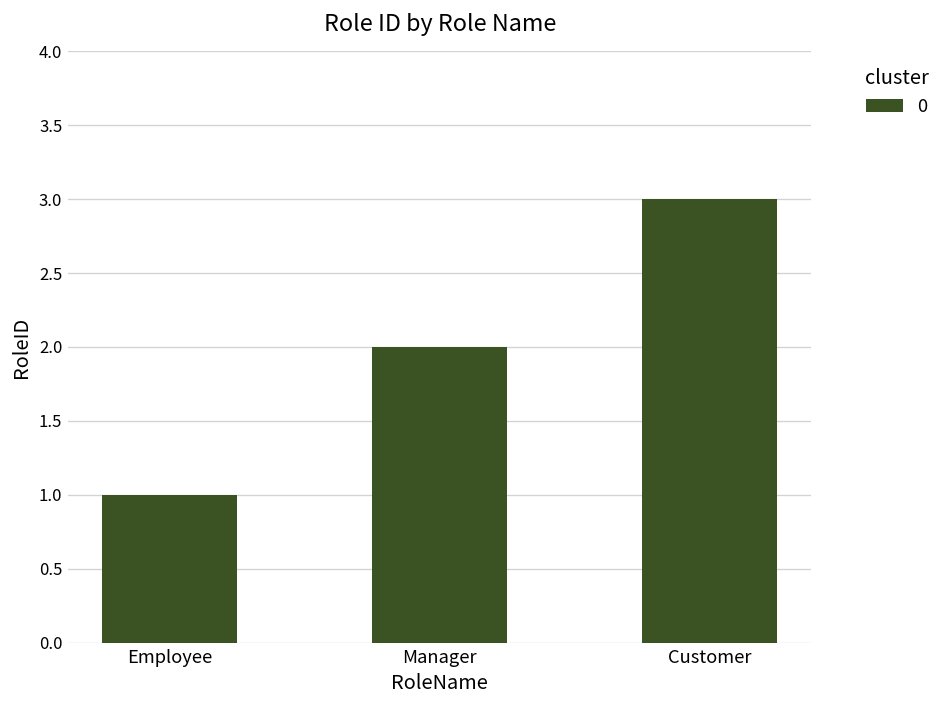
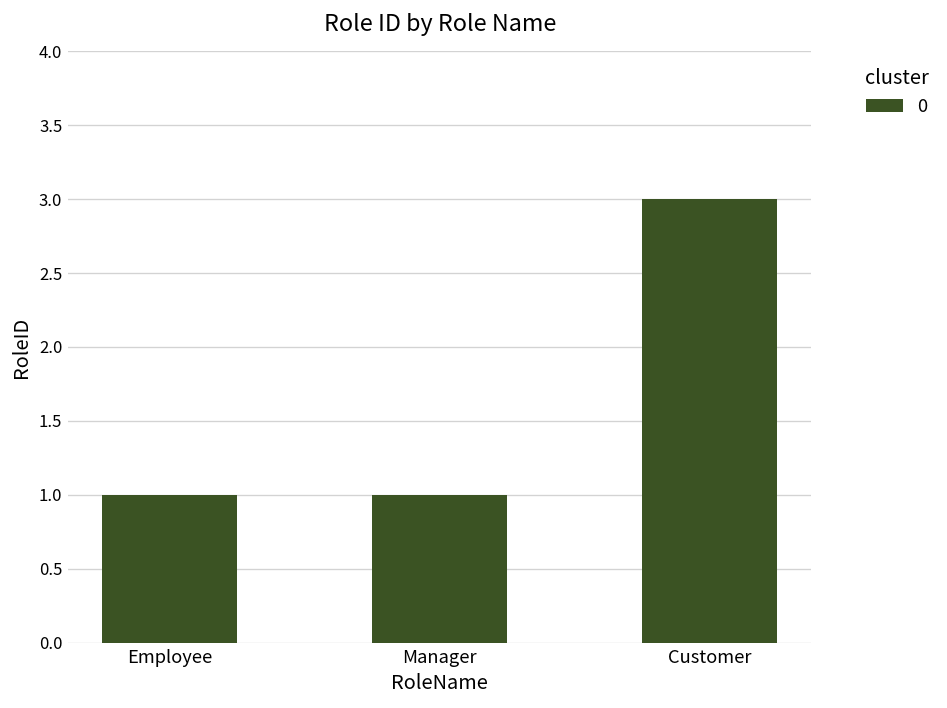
Manager: 2 -> 1
